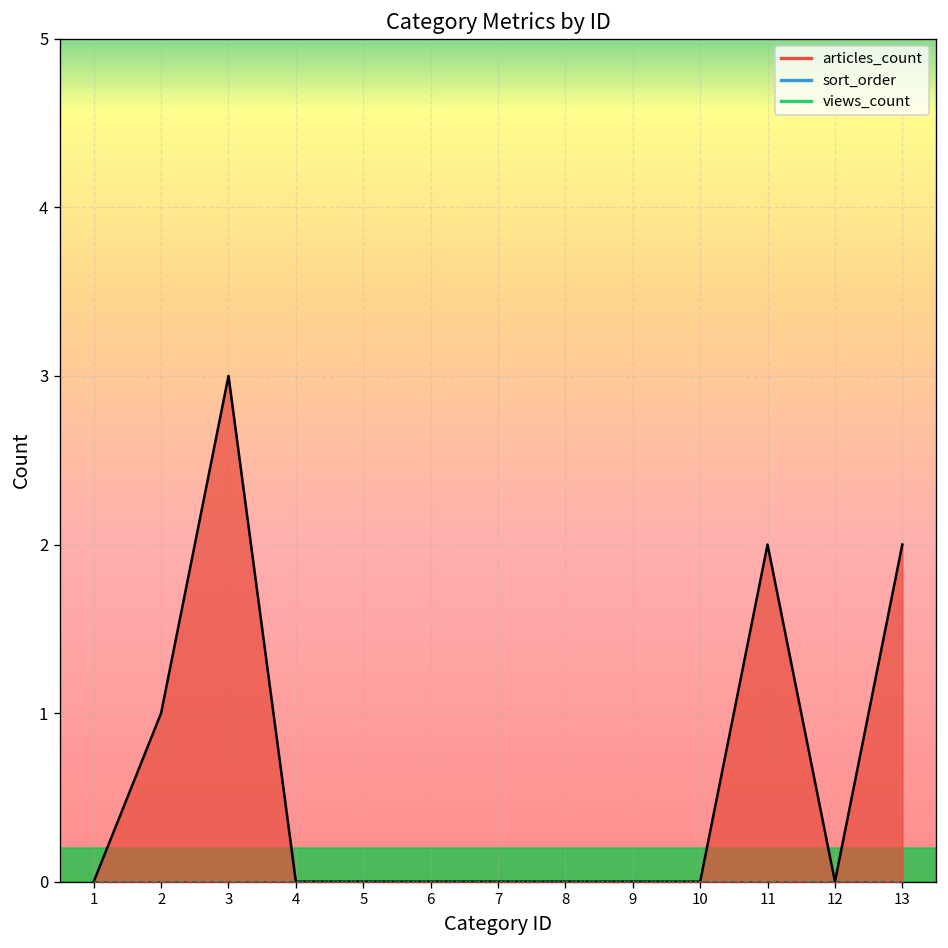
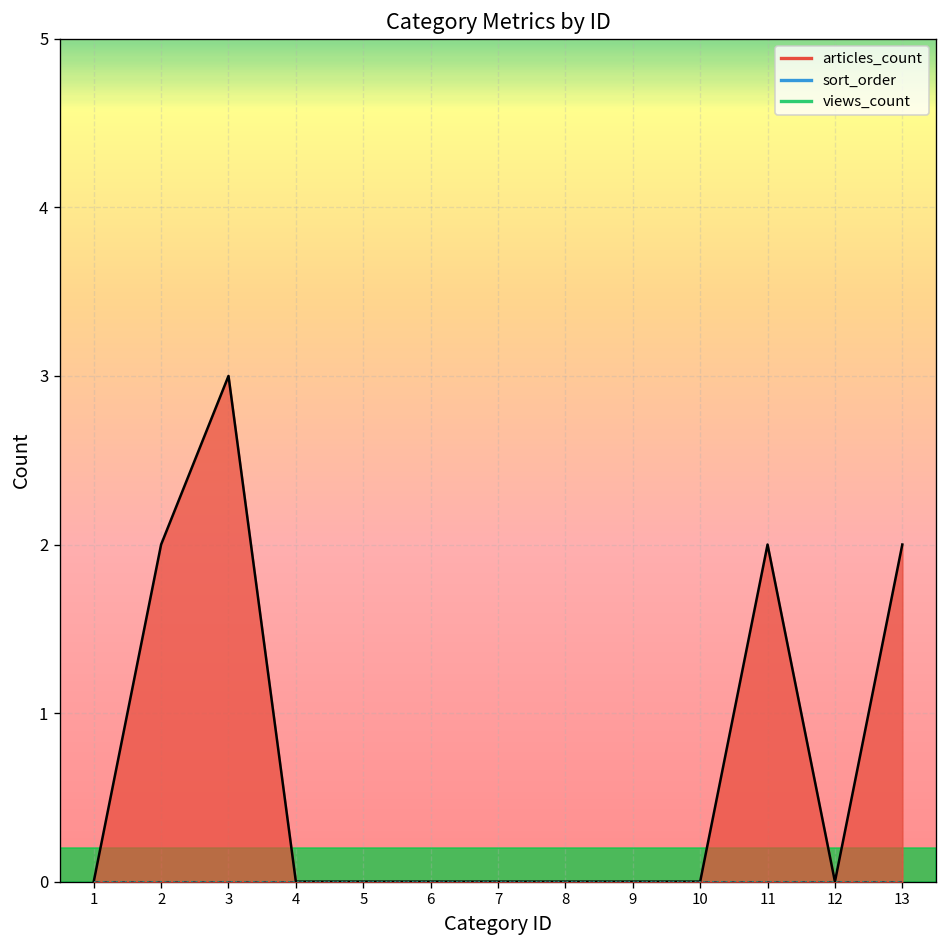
articles_count, 2: 1 -> 2
